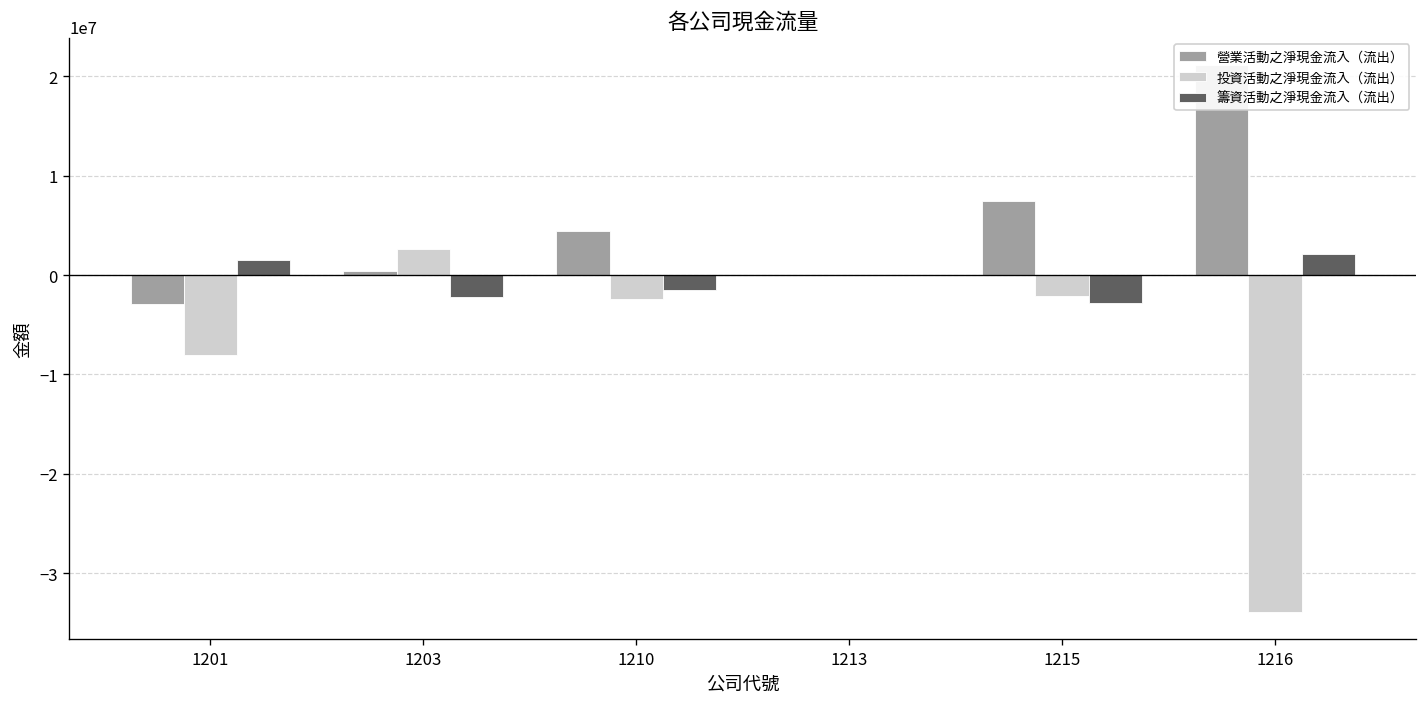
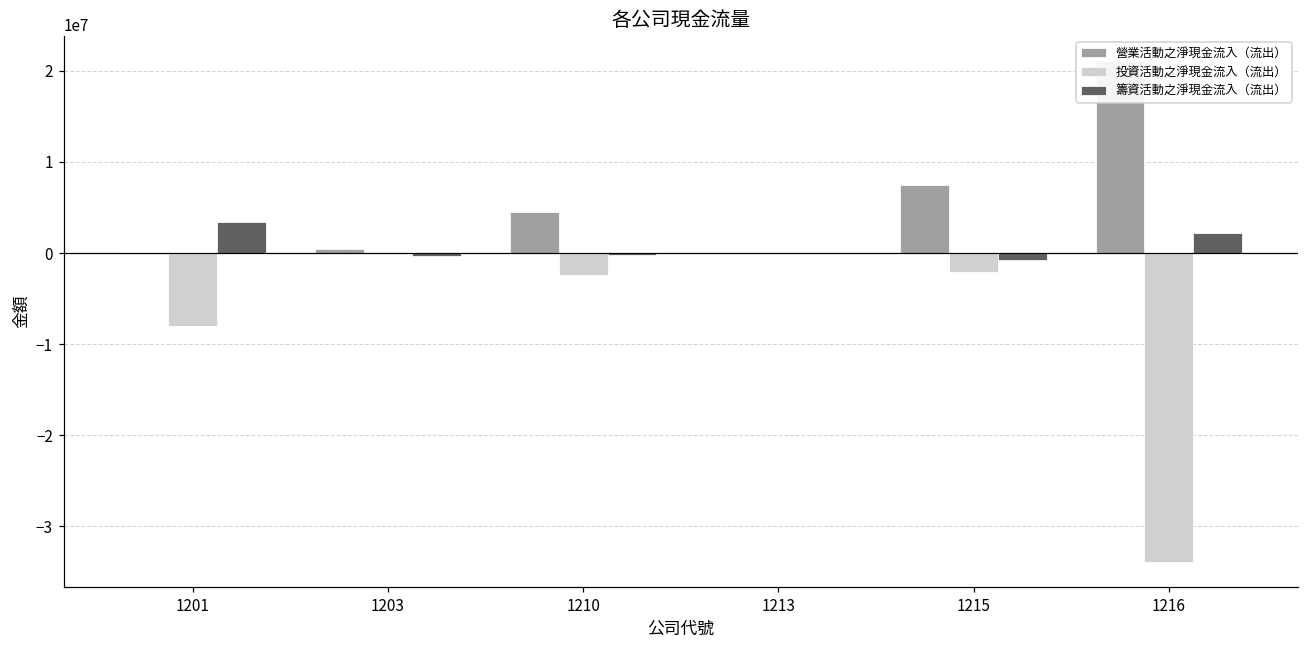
營業活動之淨現金流入（流出）, 1201: -3000000 -> 0
籌資活動之淨現金流入（流出）, 1201: 1000000 -> 3000000
投資活動之淨現金流入（流出）, 1203: 3000000 -> 0
籌資活動之淨現金流入（流出）, 1203: -2000000 -> 0
籌資活動之淨現金流入（流出）, 1210: -2000000 -> 0
籌資活動之淨現金流入（流出）, 1215: -3000000 -> -1000000
